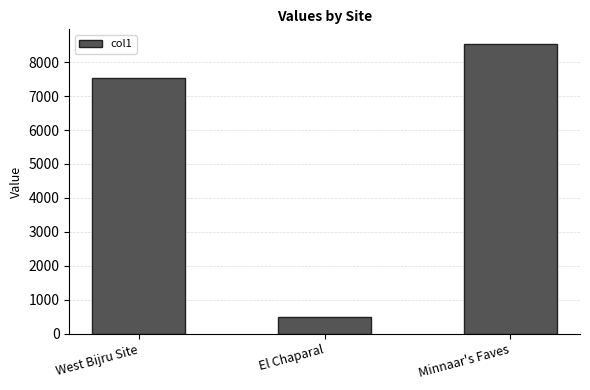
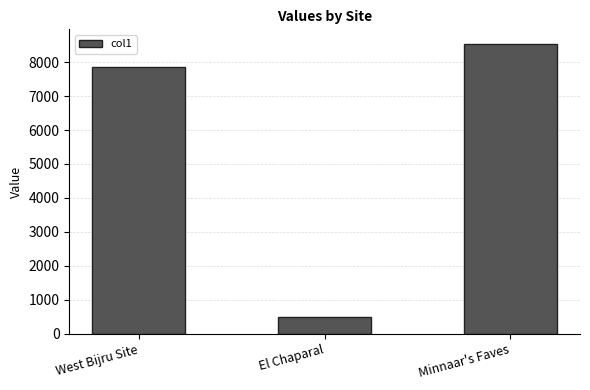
West Bijru Site: 7500 -> 7900
